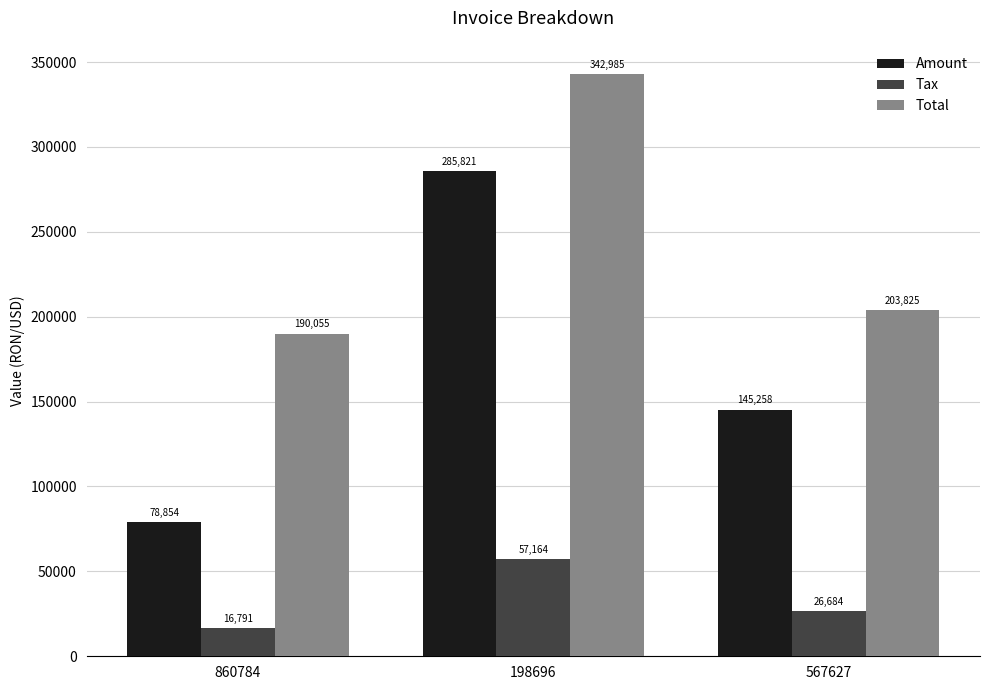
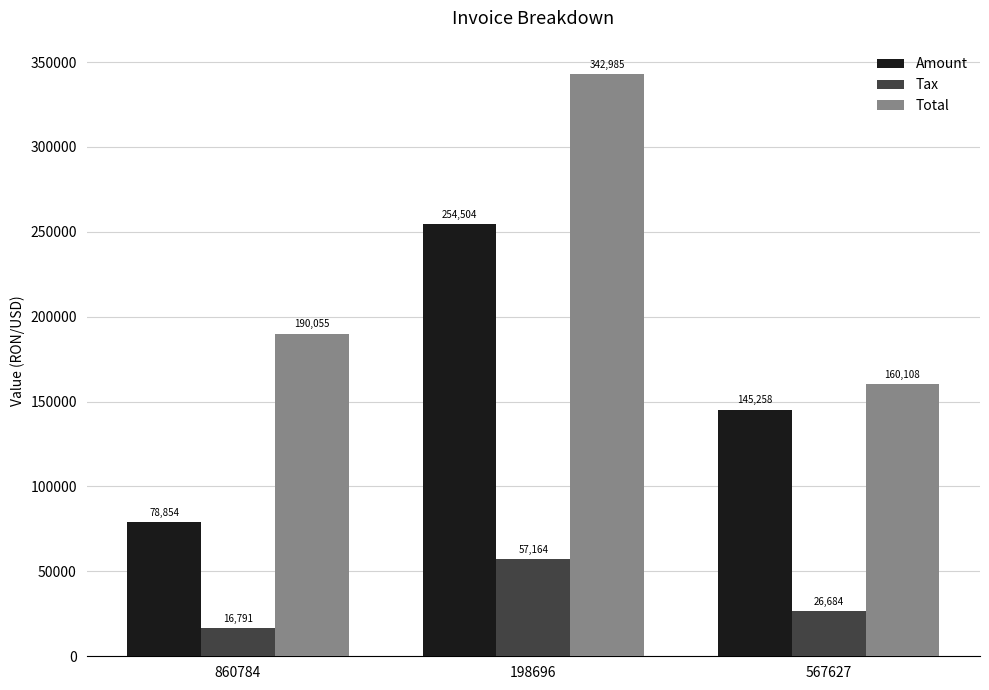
Amount, 198696: 285,821 -> 254,504
Total, 567627: 203,825 -> 160,108
